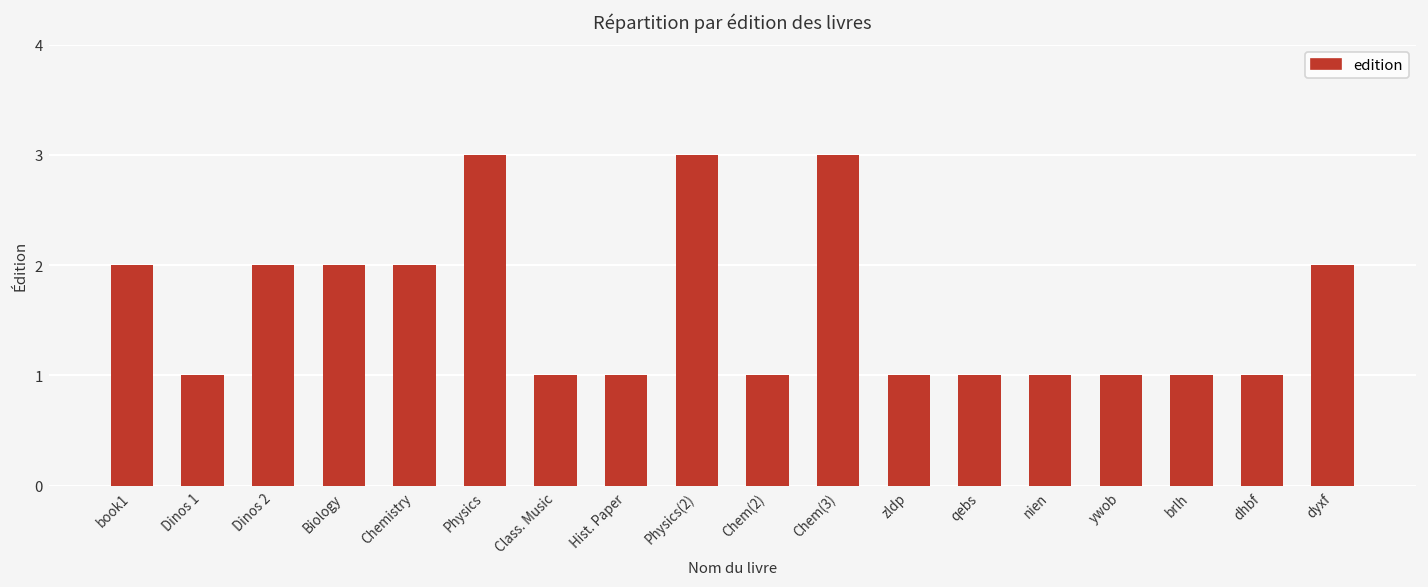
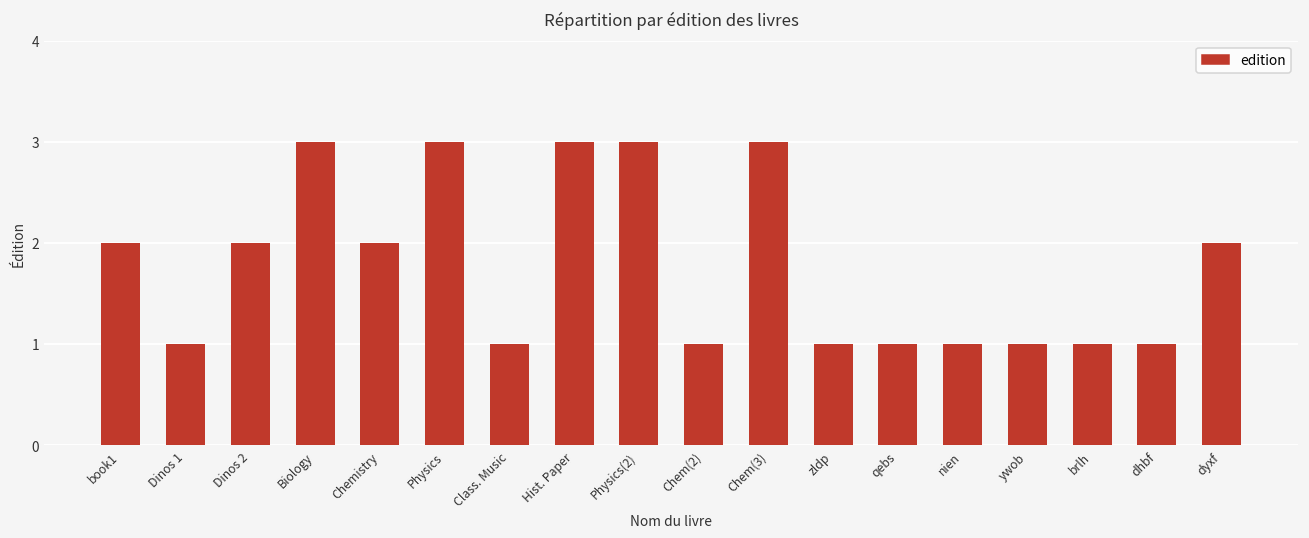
Biology: 2 -> 3
Hist. Paper: 1 -> 3
